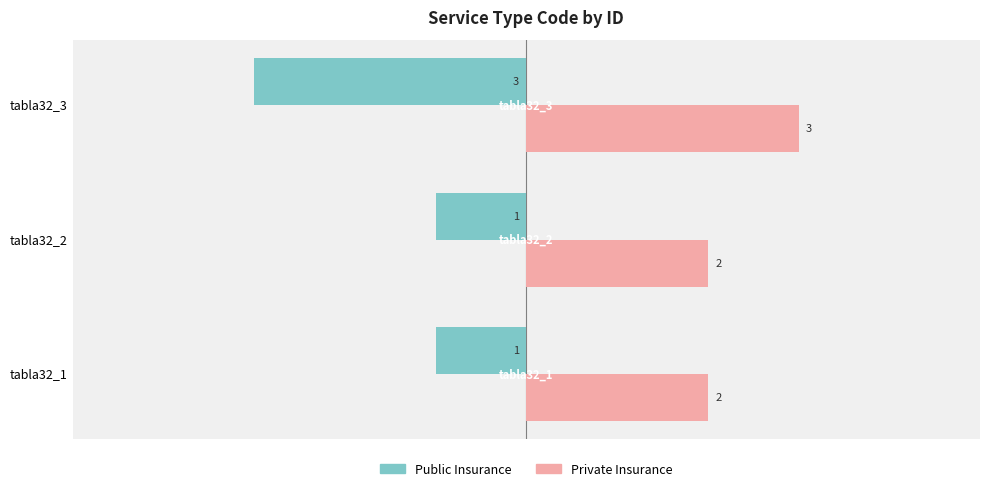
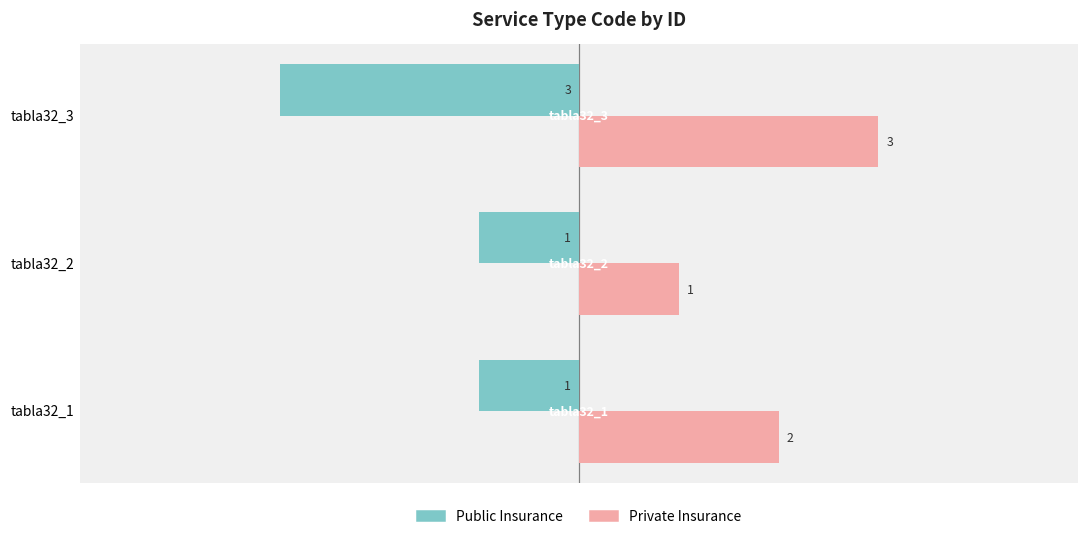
Private Insurance, tabla32_2: 2 -> 1
